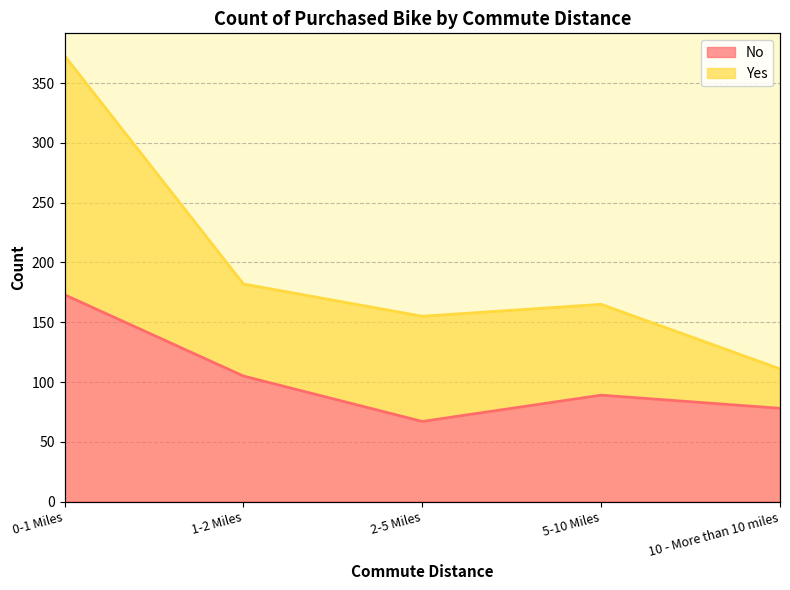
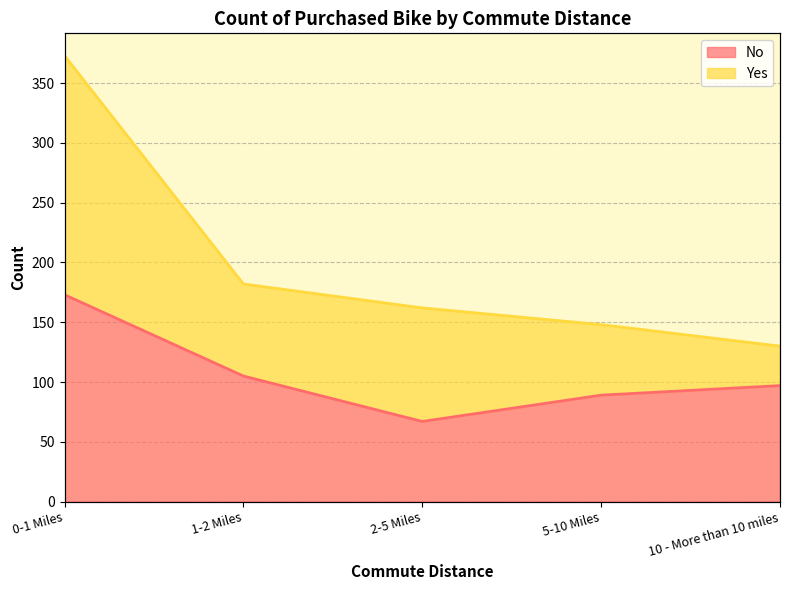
Yes, 2-5 Miles: 88 -> 95
Yes, 5-10 Miles: 76 -> 59
No, 10 - More than 10 miles: 78 -> 97
